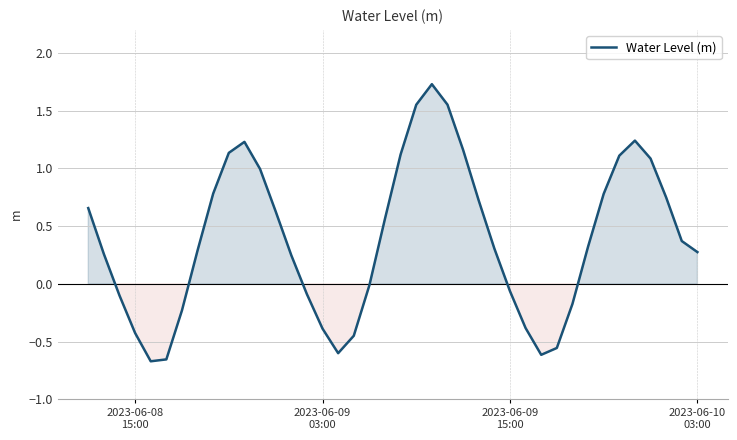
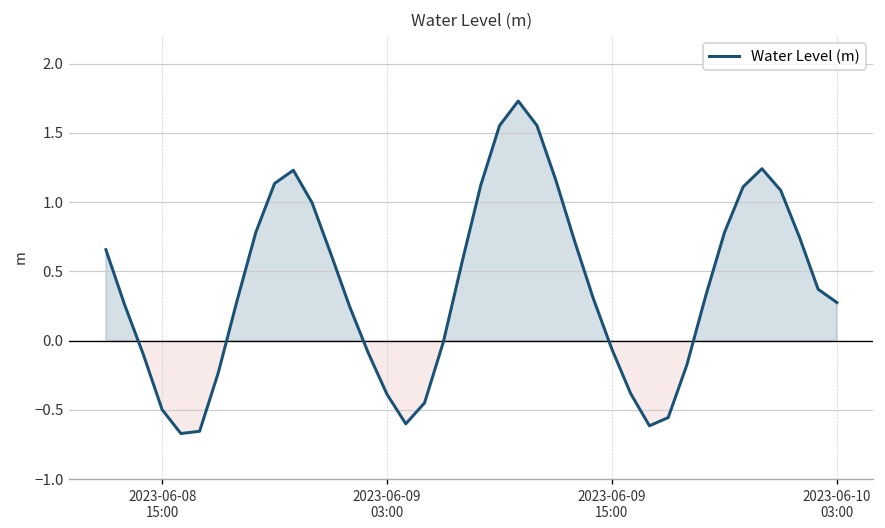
2023-06-08 15:00: -0.43 -> -0.50
